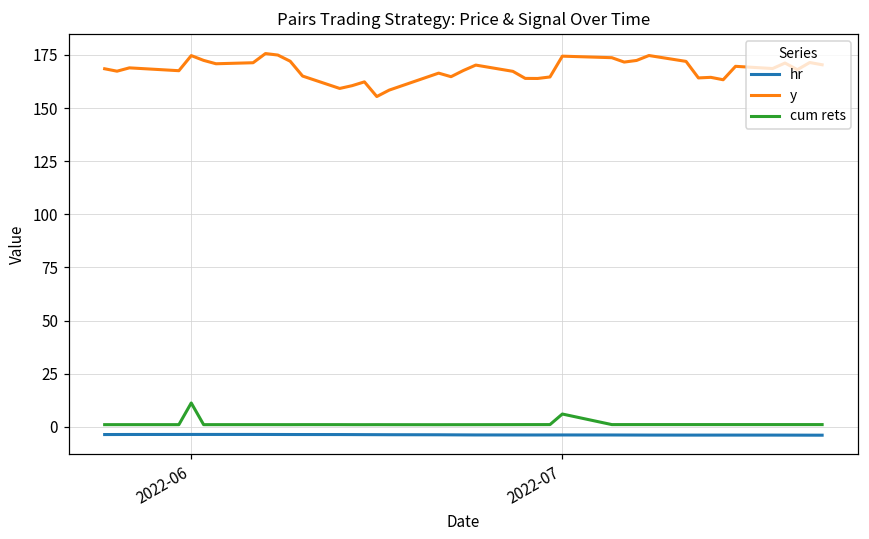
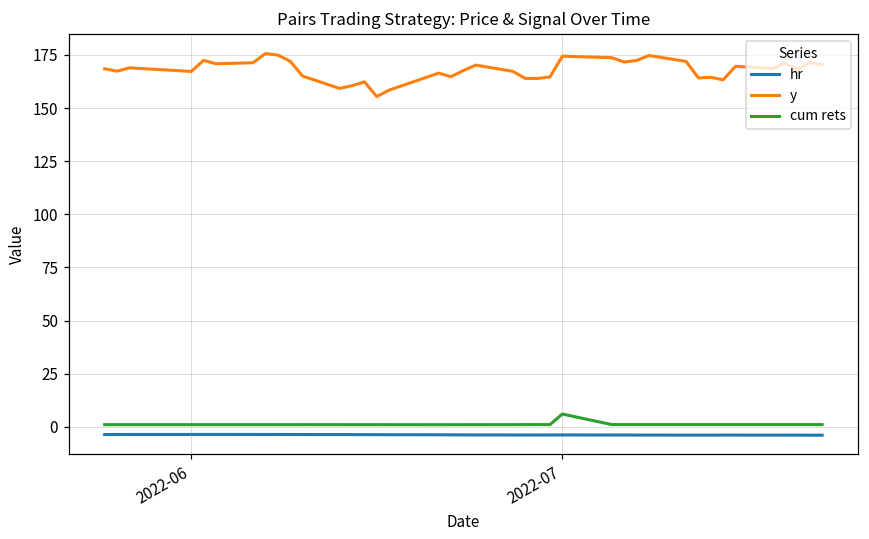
y, 2022-06: 175 -> 167
cum rets, 2022-06: 11 -> 1
